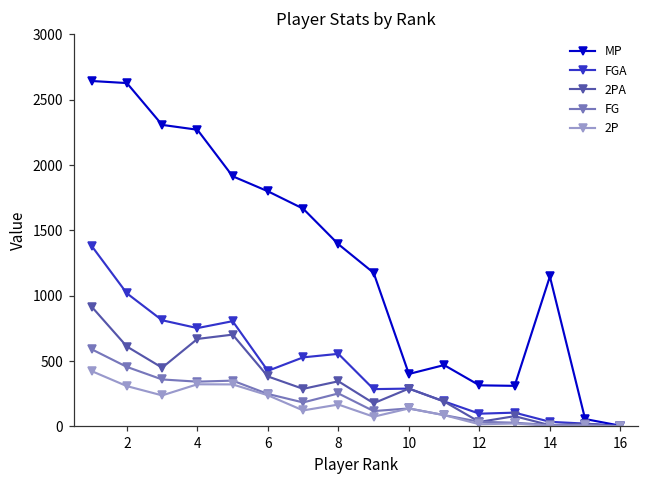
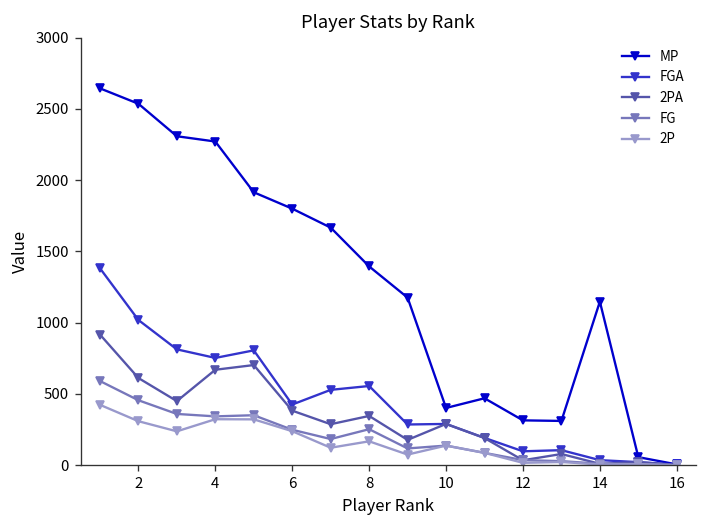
MP, 2: 2630 -> 2540
